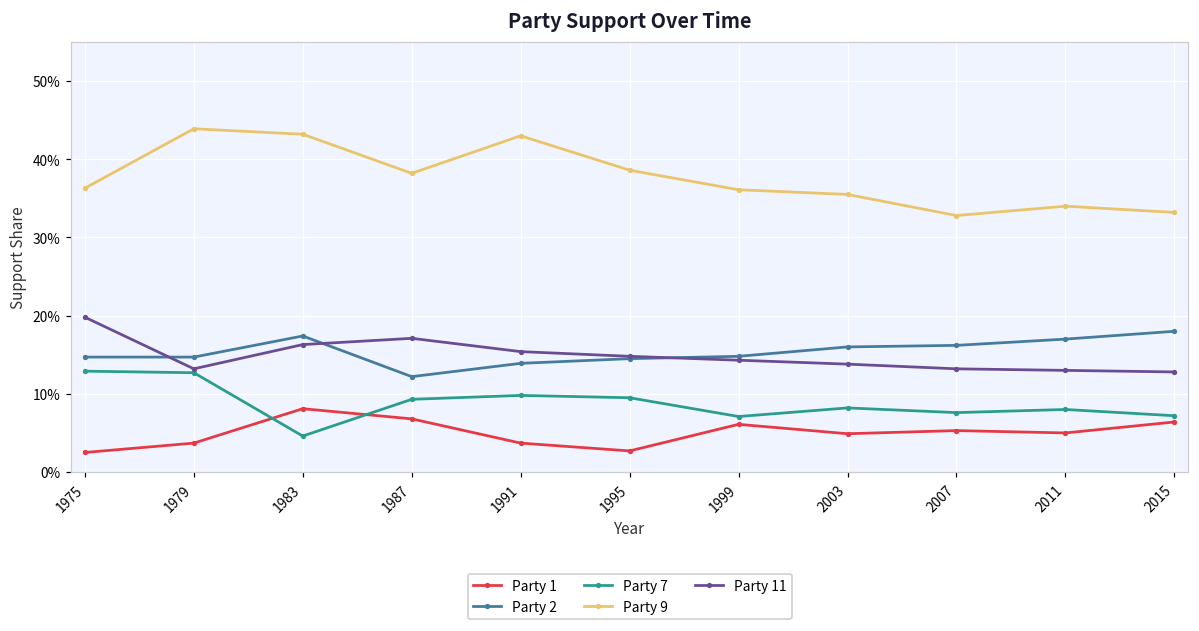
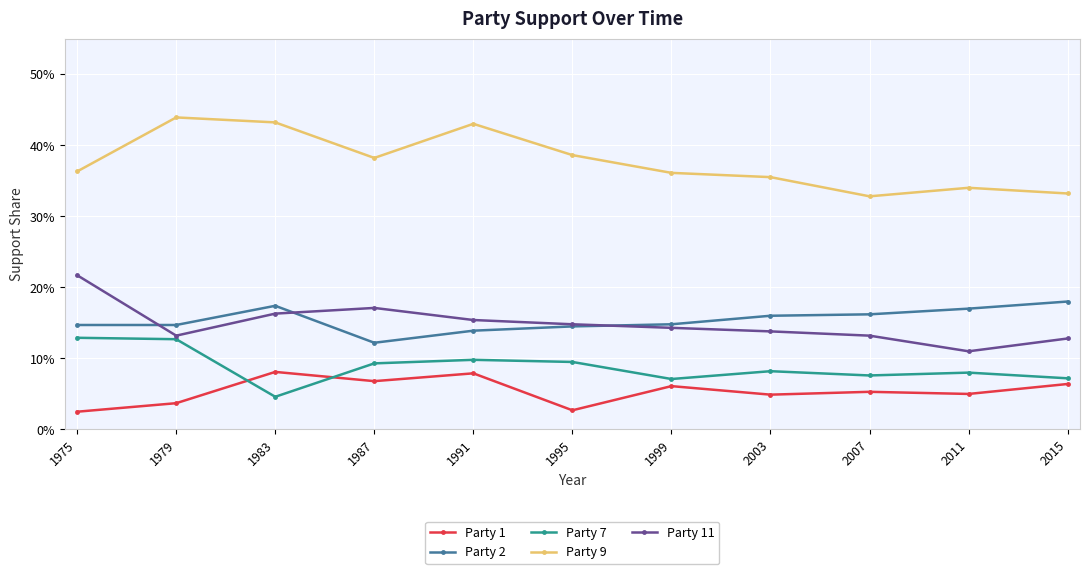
Party 11, 1975: 20% -> 22%
Party 1, 1991: 4% -> 8%
Party 11, 2011: 13% -> 11%
